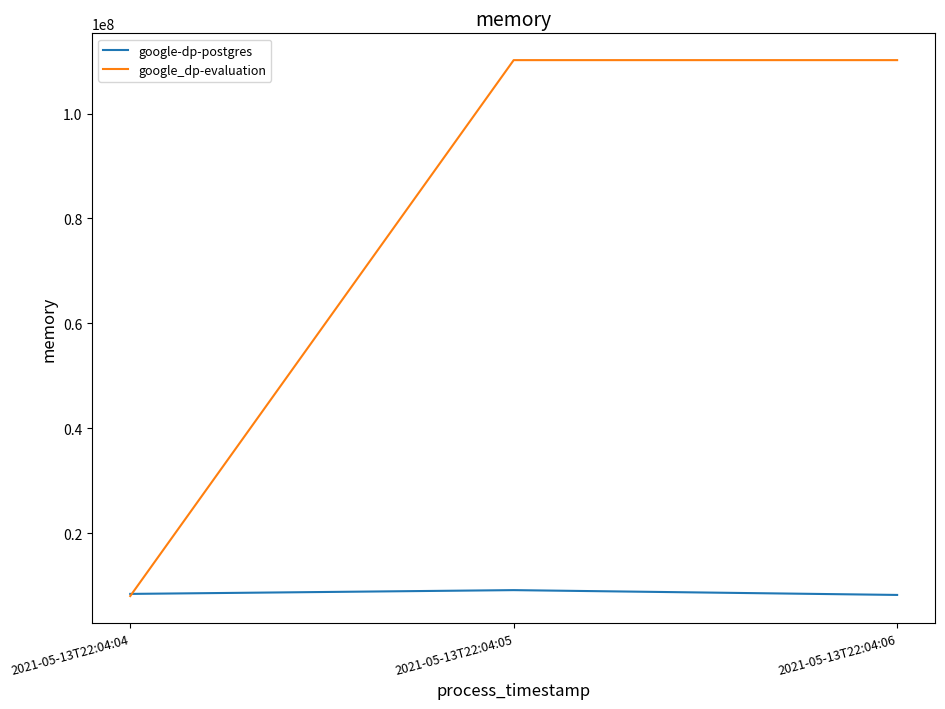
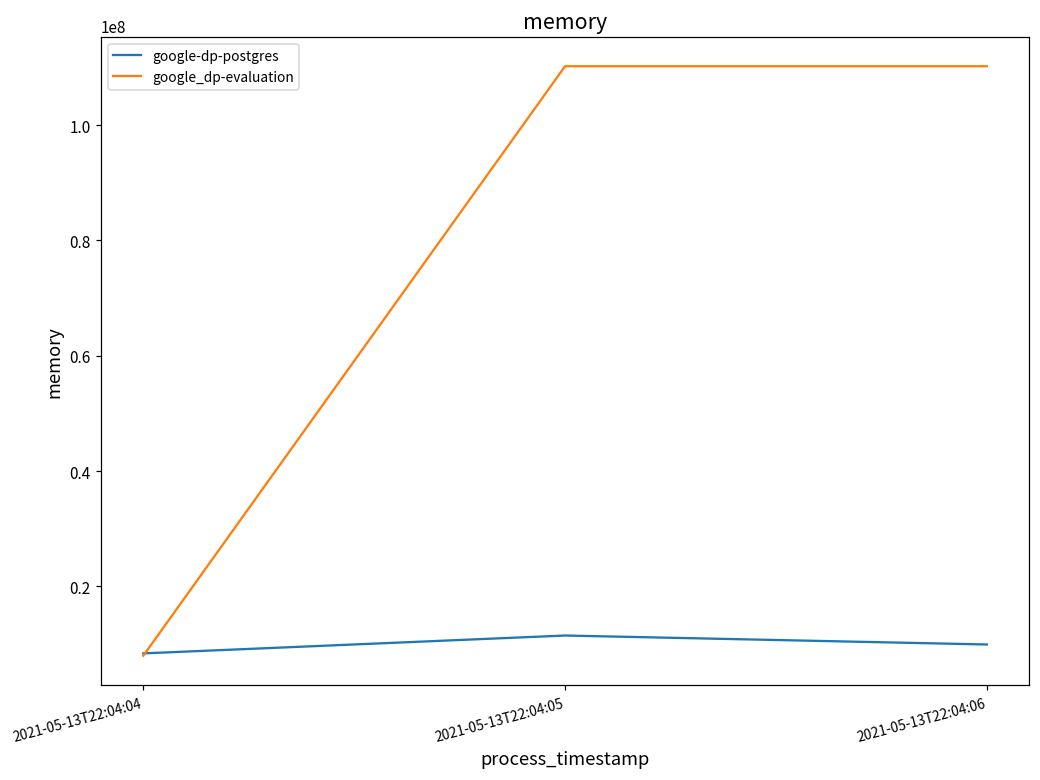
google-dp-postgres, 2021-05-13T22:04:05: 9000000 -> 11000000
google-dp-postgres, 2021-05-13T22:04:06: 8000000 -> 10000000
